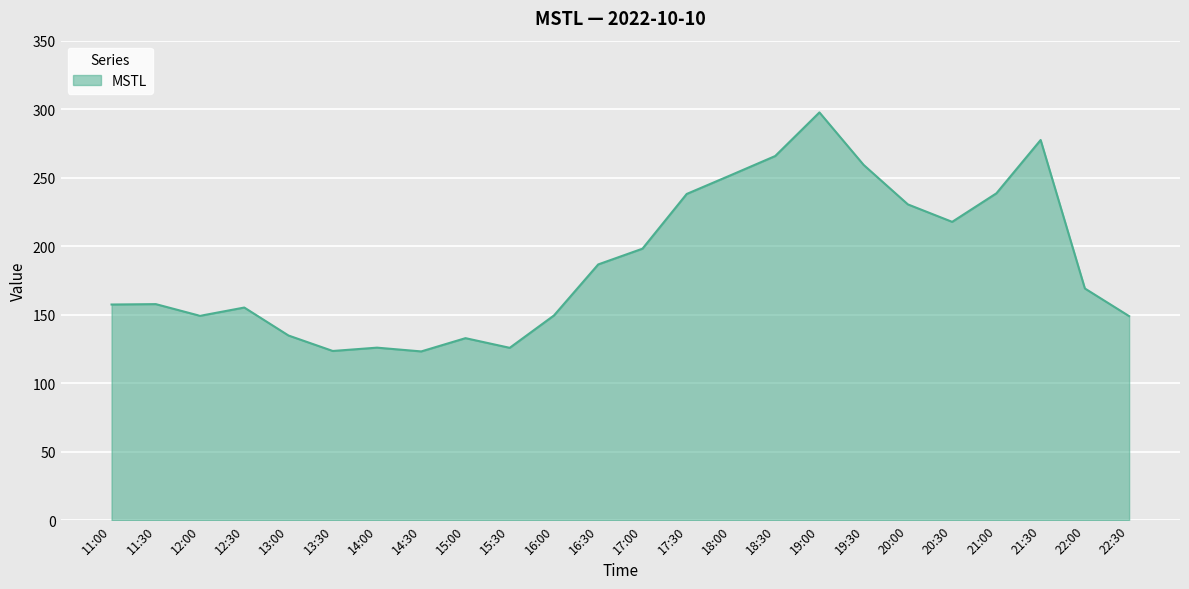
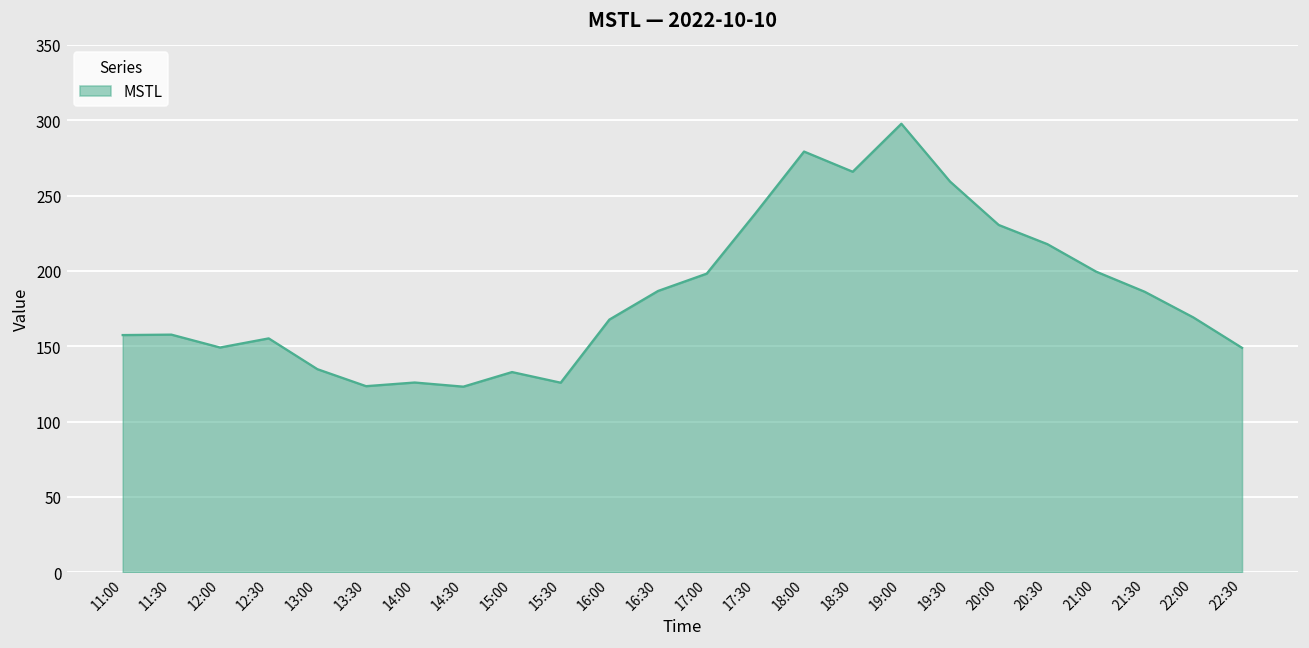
16:00: 149 -> 168
18:00: 252 -> 279
21:00: 239 -> 200
21:30: 278 -> 186
